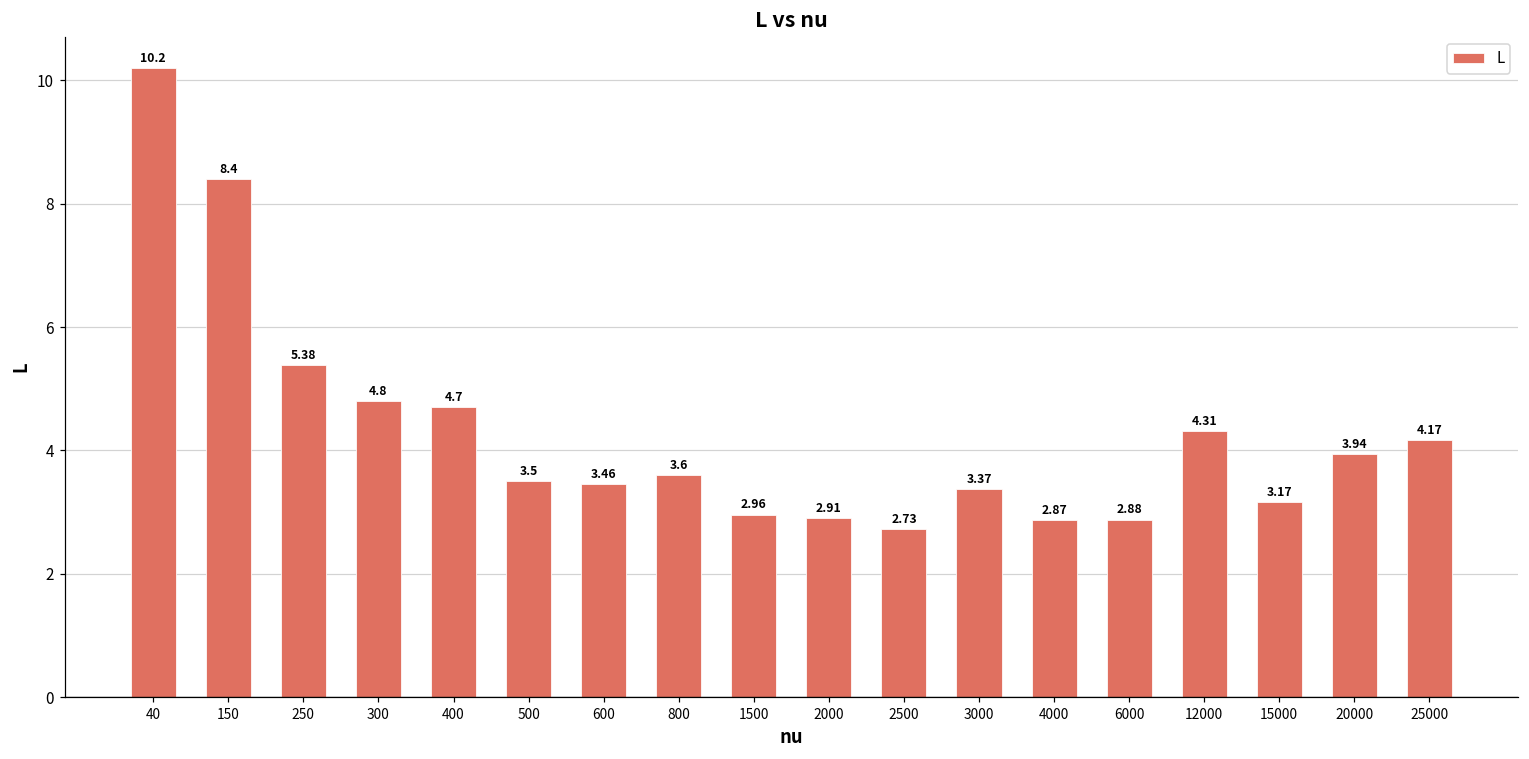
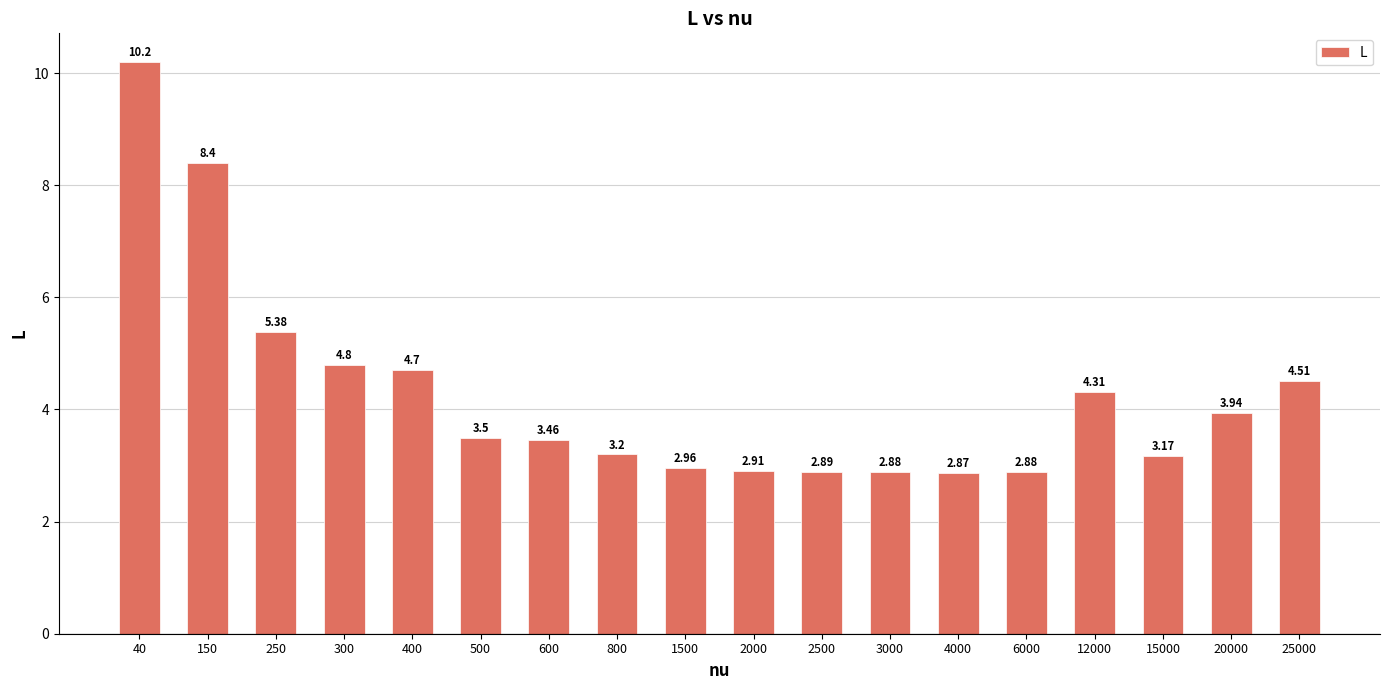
800: 3.6 -> 3.2
2500: 2.73 -> 2.89
3000: 3.37 -> 2.88
25000: 4.17 -> 4.51
